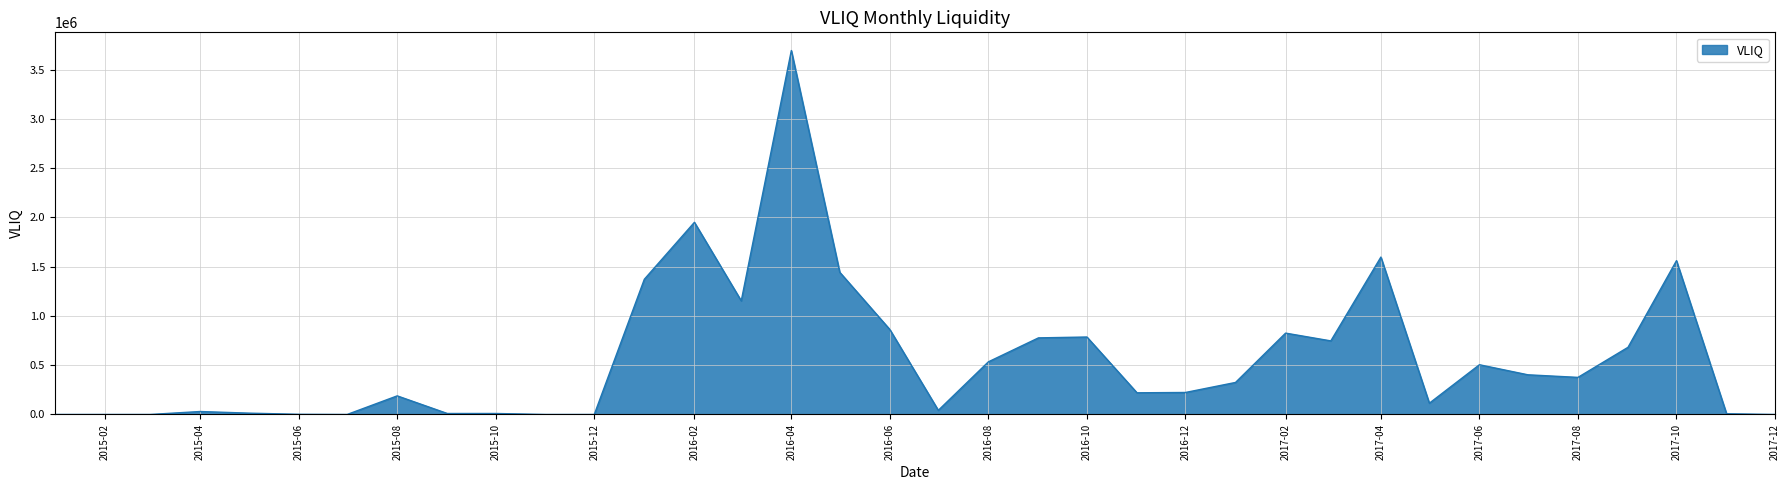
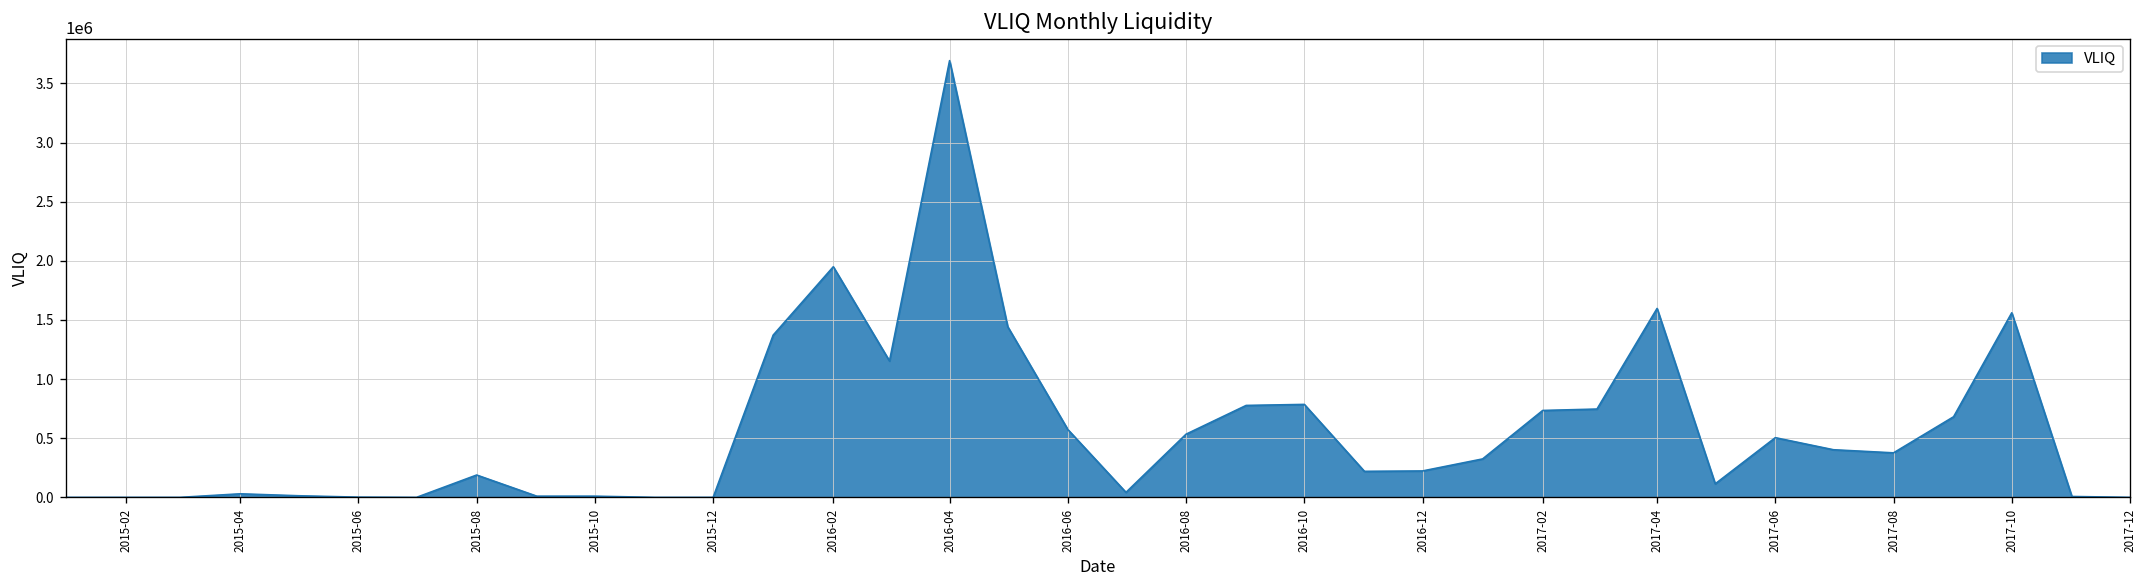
2016-06: 900000 -> 600000
2017-02: 800000 -> 700000
